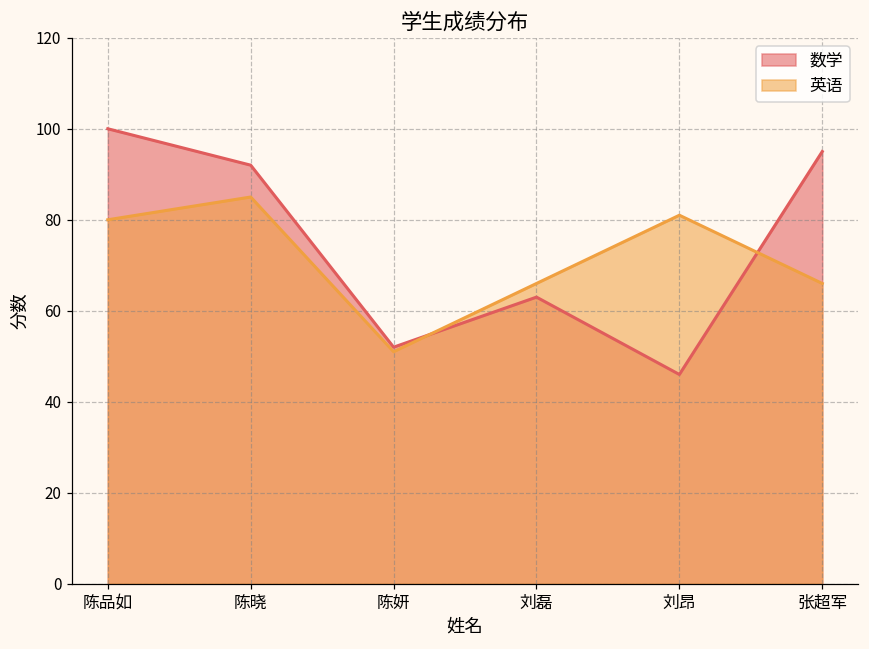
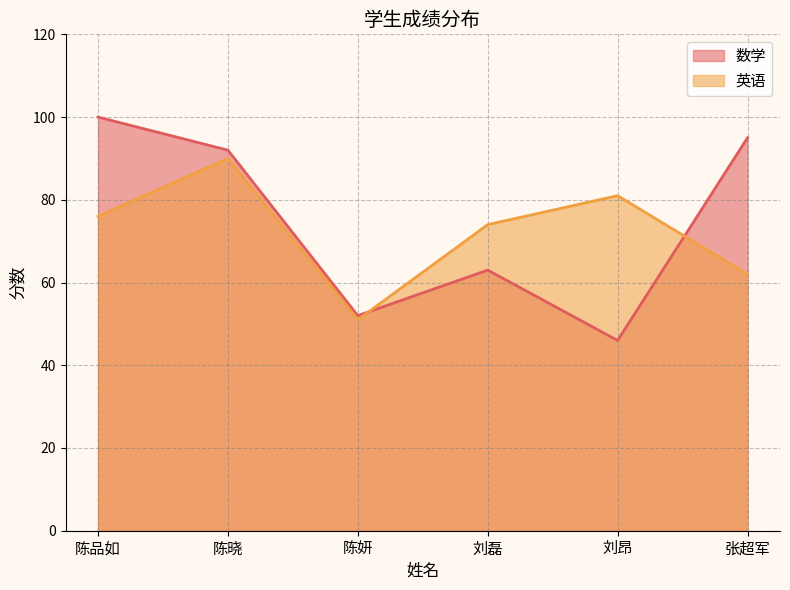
英语, 陈品如: 80 -> 76
英语, 陈晓: 85 -> 90
英语, 刘磊: 66 -> 74
英语, 张超军: 66 -> 62
